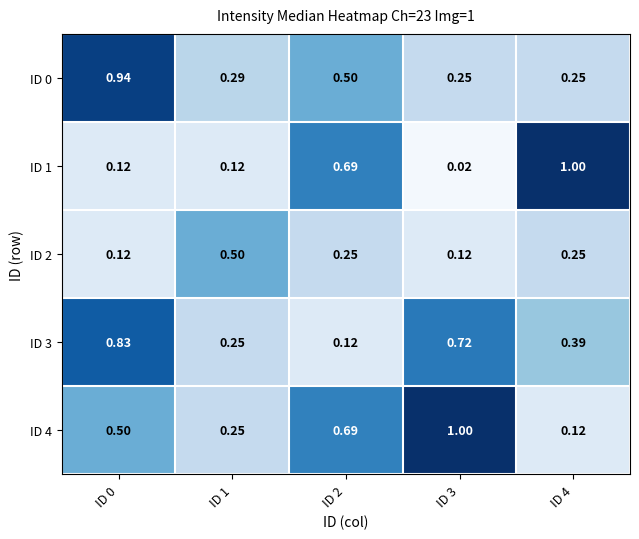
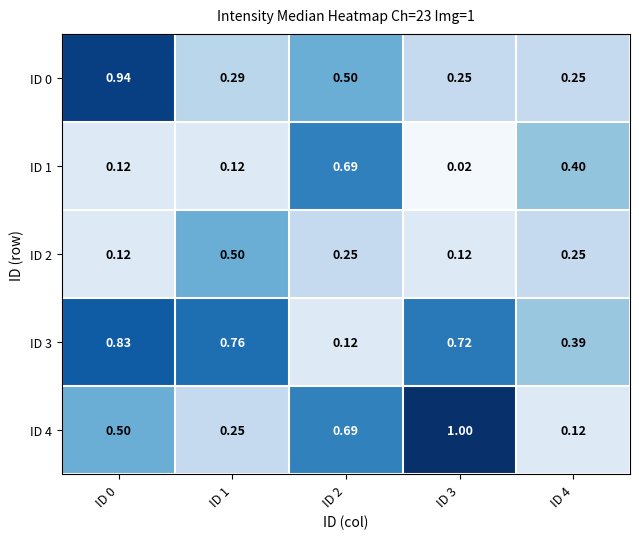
ID 1, ID 4: 1.00 -> 0.40
ID 3, ID 1: 0.25 -> 0.76
